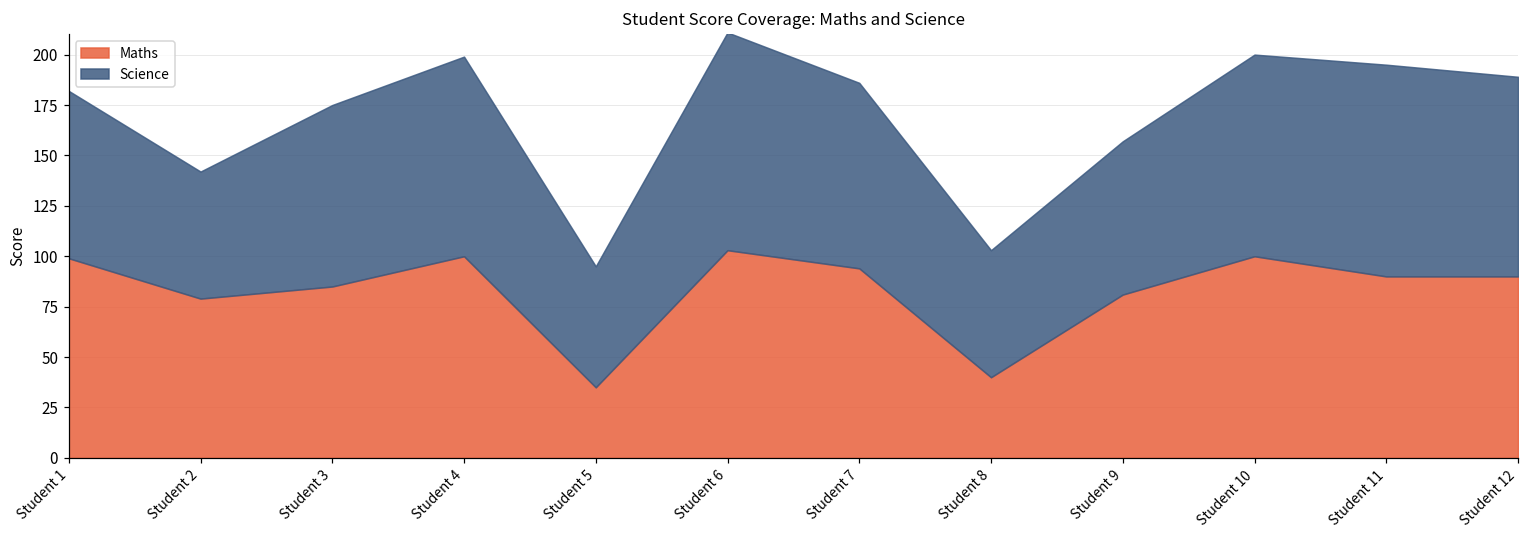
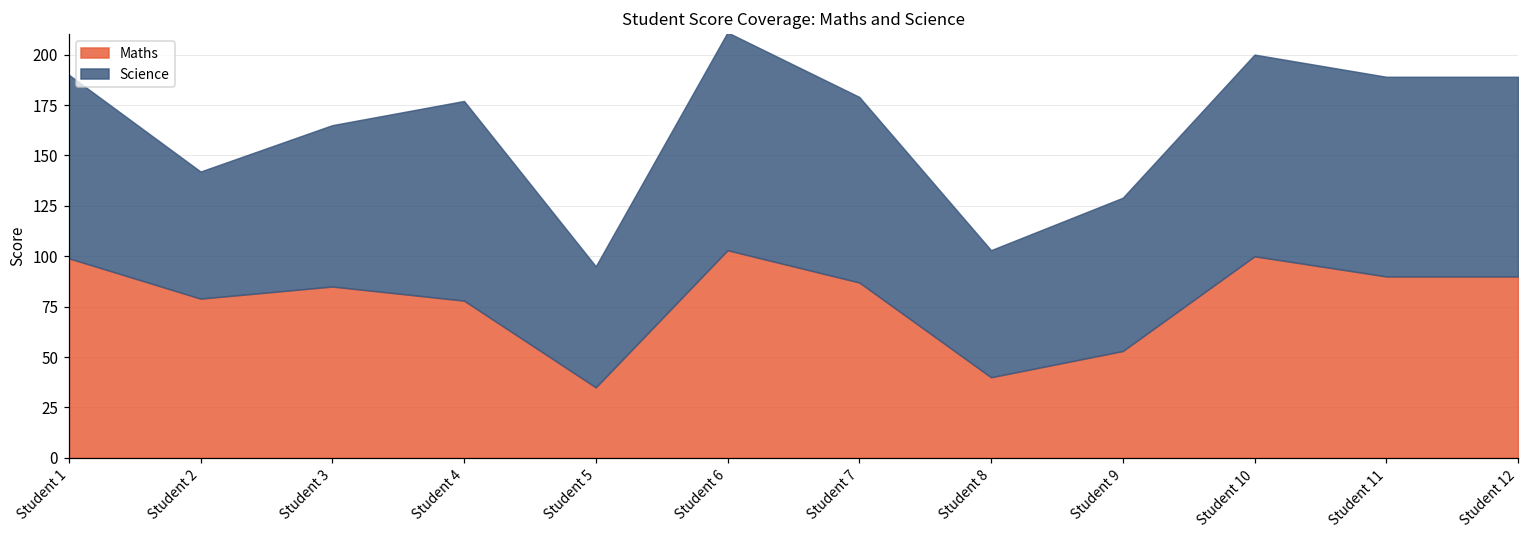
Science, Student 1: 83 -> 91
Science, Student 3: 90 -> 80
Maths, Student 4: 100 -> 78
Maths, Student 7: 94 -> 87
Maths, Student 9: 81 -> 53
Science, Student 11: 105 -> 99
